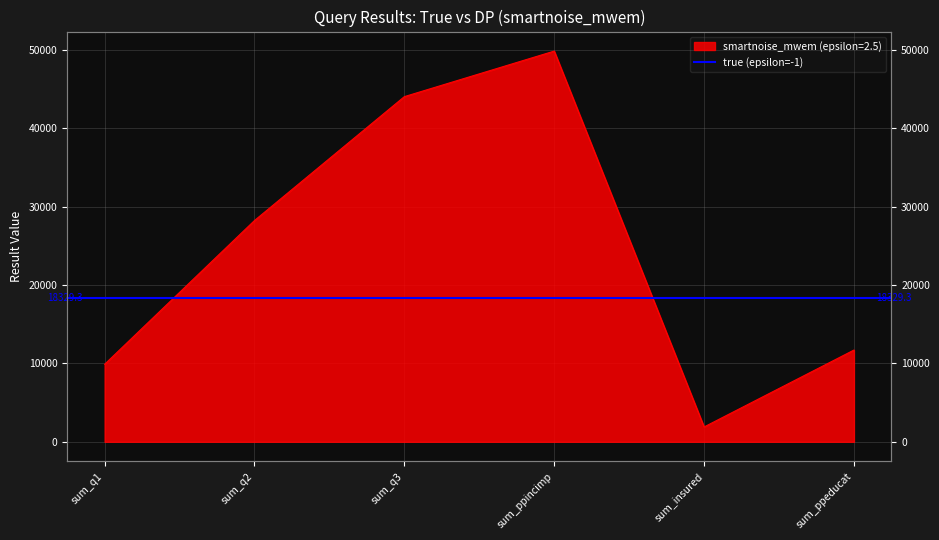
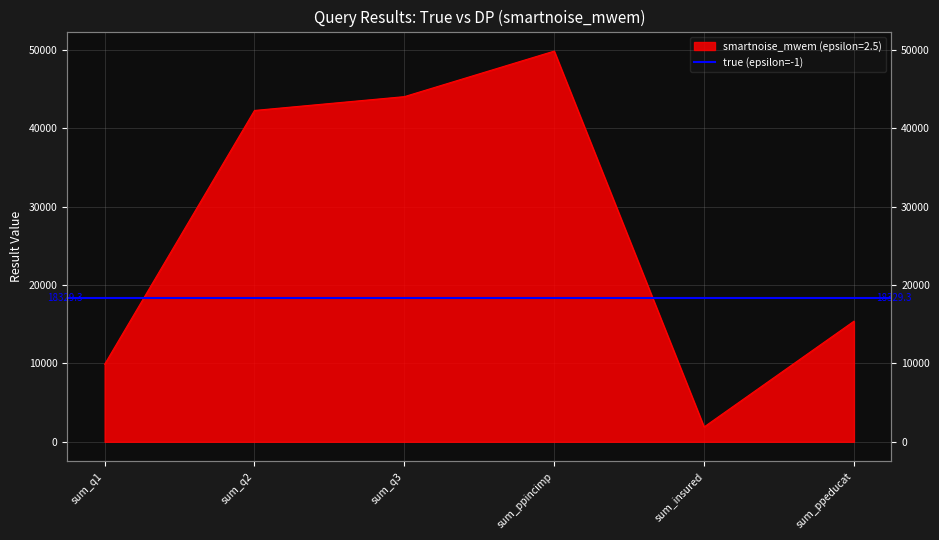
sum_q2: 28000 -> 42000
sum_ppeducat: 12000 -> 15000
